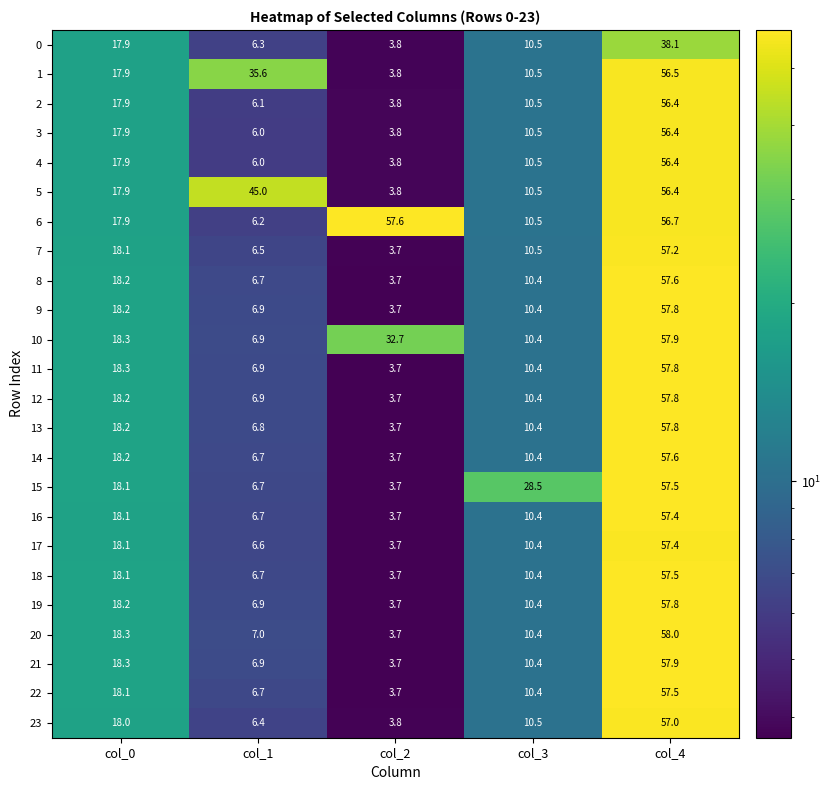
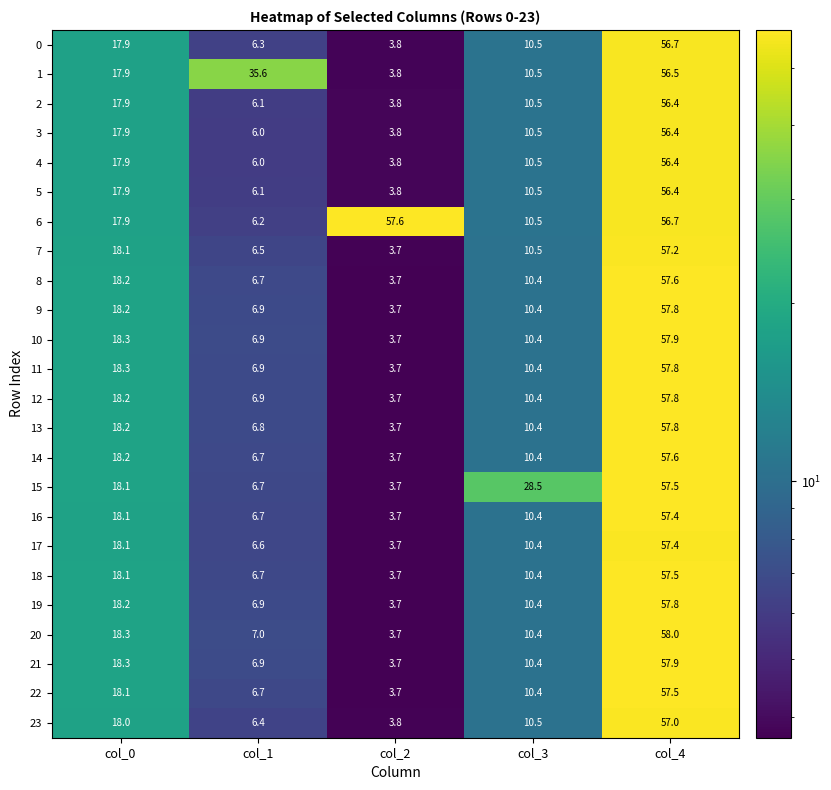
0, col_4: 38.1 -> 56.7
5, col_1: 45.0 -> 6.1
10, col_2: 32.7 -> 3.7
